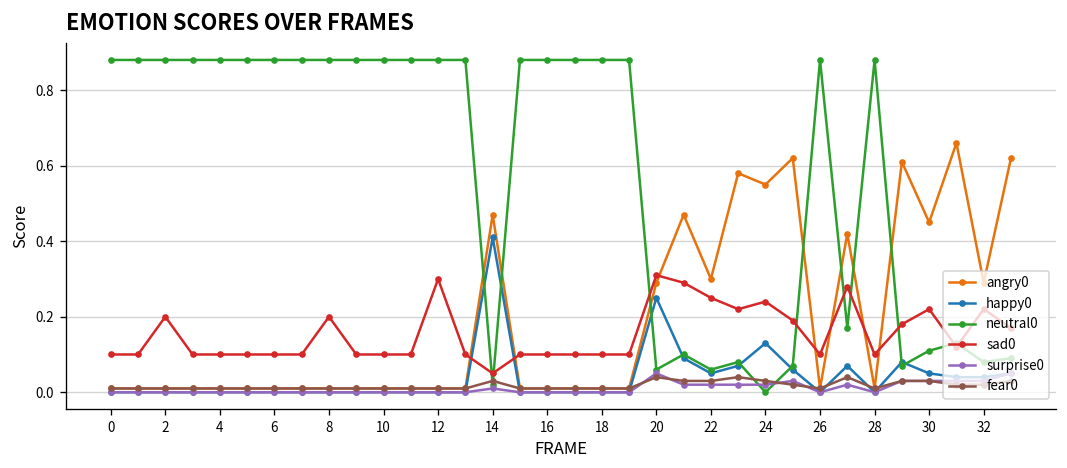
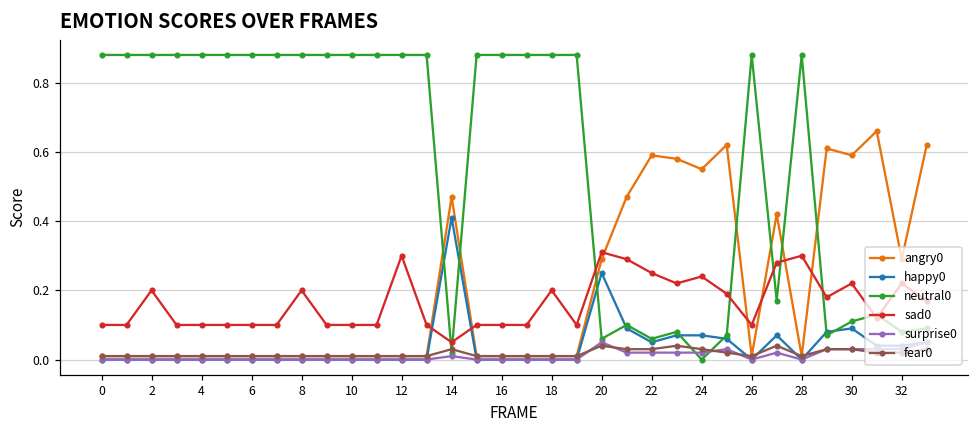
sad0, 18: 0.1 -> 0.2
angry0, 22: 0.30 -> 0.59
happy0, 24: 0.13 -> 0.07
sad0, 28: 0.1 -> 0.3
angry0, 30: 0.45 -> 0.59
happy0, 30: 0.05 -> 0.09
